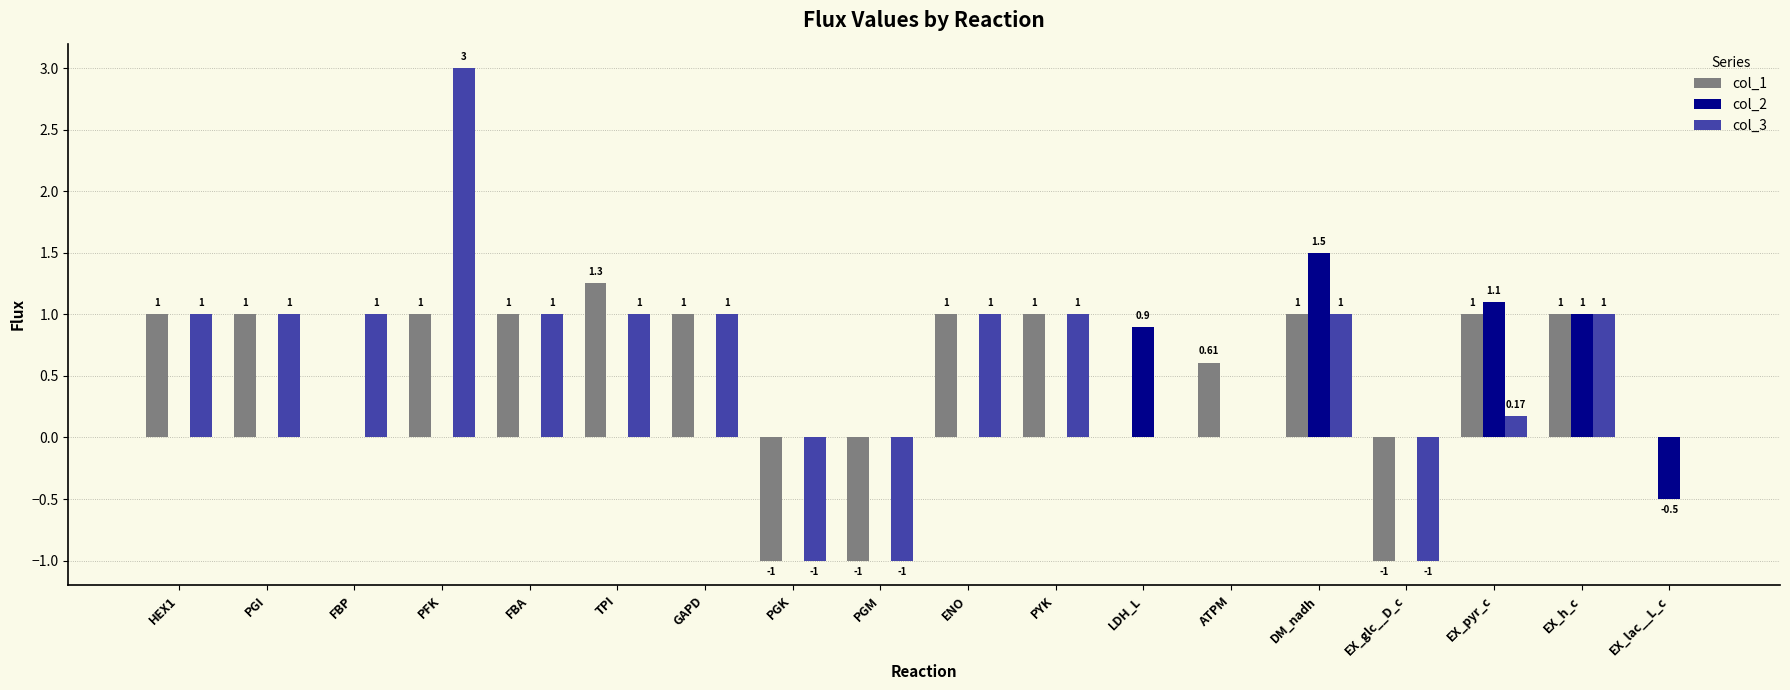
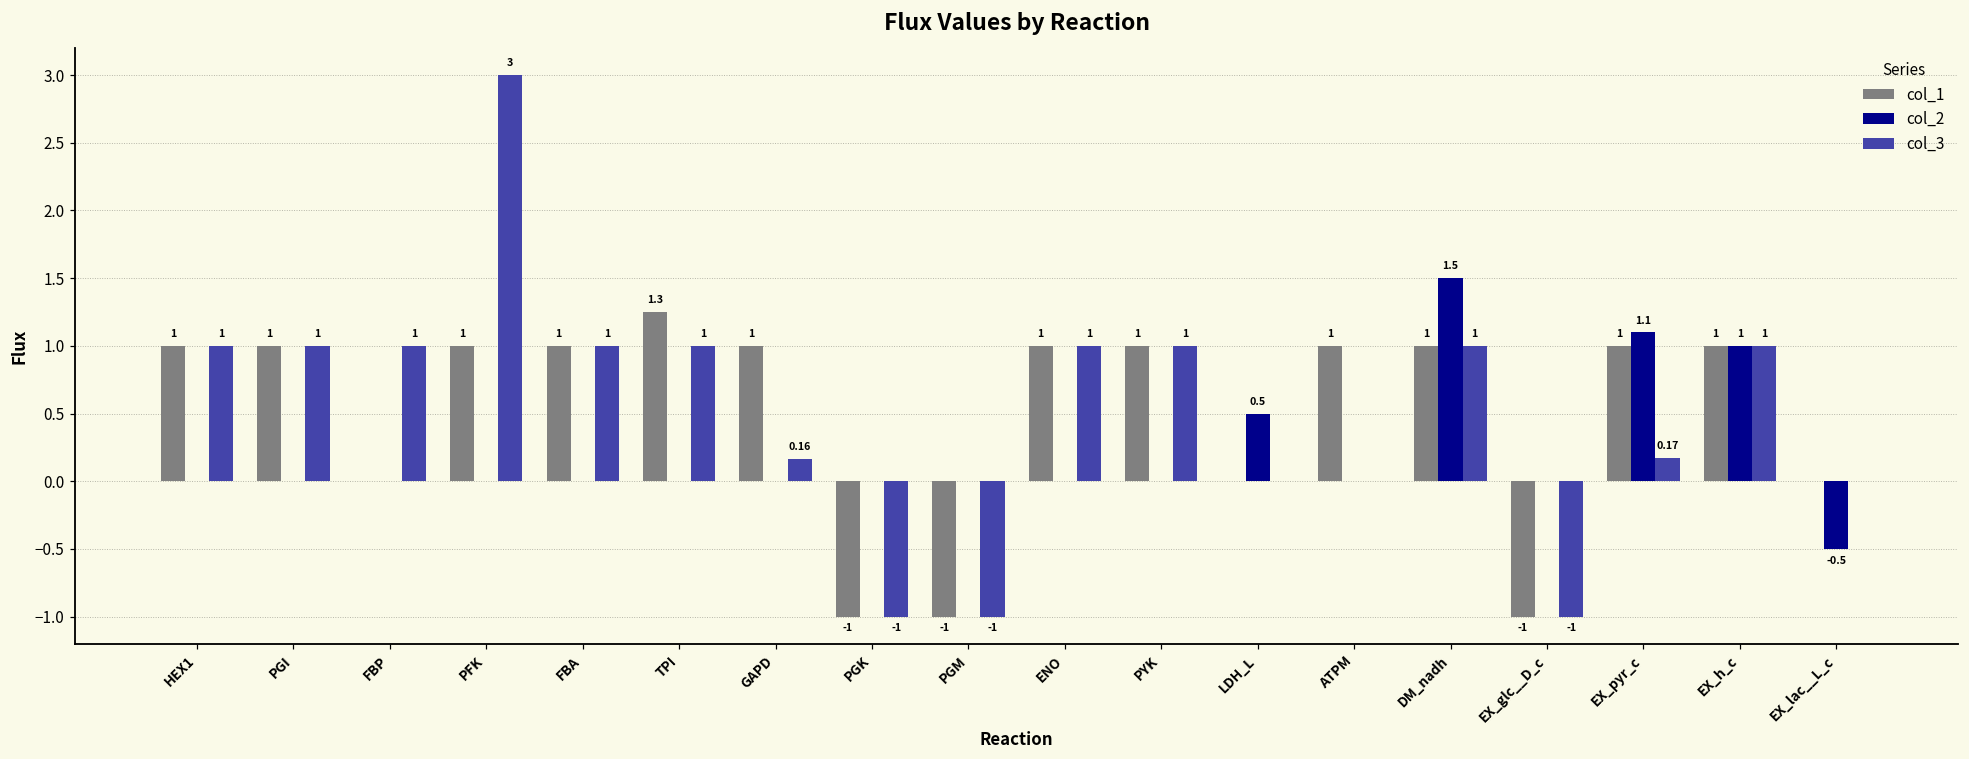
col_3, GAPD: 1 -> 0.16
col_2, LDH_L: 0.9 -> 0.5
col_1, ATPM: 0.61 -> 1
